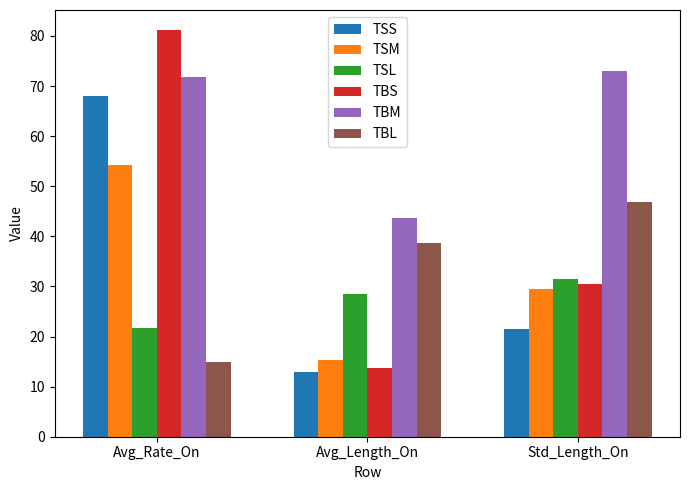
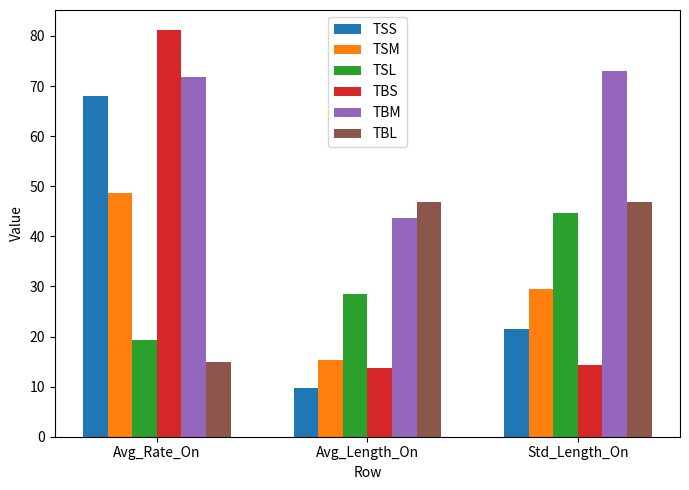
TSM, Avg_Rate_On: 54 -> 49
TSL, Avg_Rate_On: 22 -> 19
TSS, Avg_Length_On: 13 -> 10
TBL, Avg_Length_On: 39 -> 47
TSL, Std_Length_On: 31 -> 45
TBS, Std_Length_On: 30 -> 14
